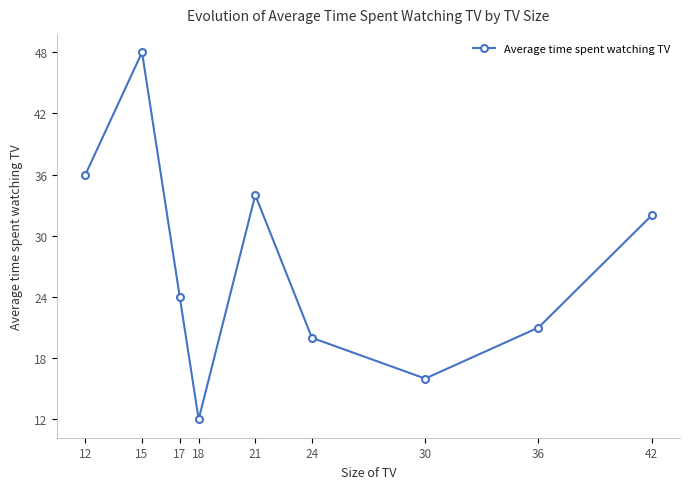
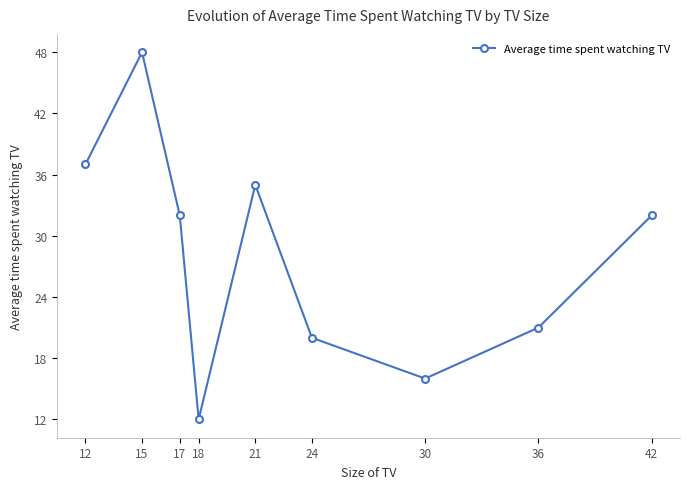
12: 36 -> 37
17: 24 -> 32
21: 34 -> 35
